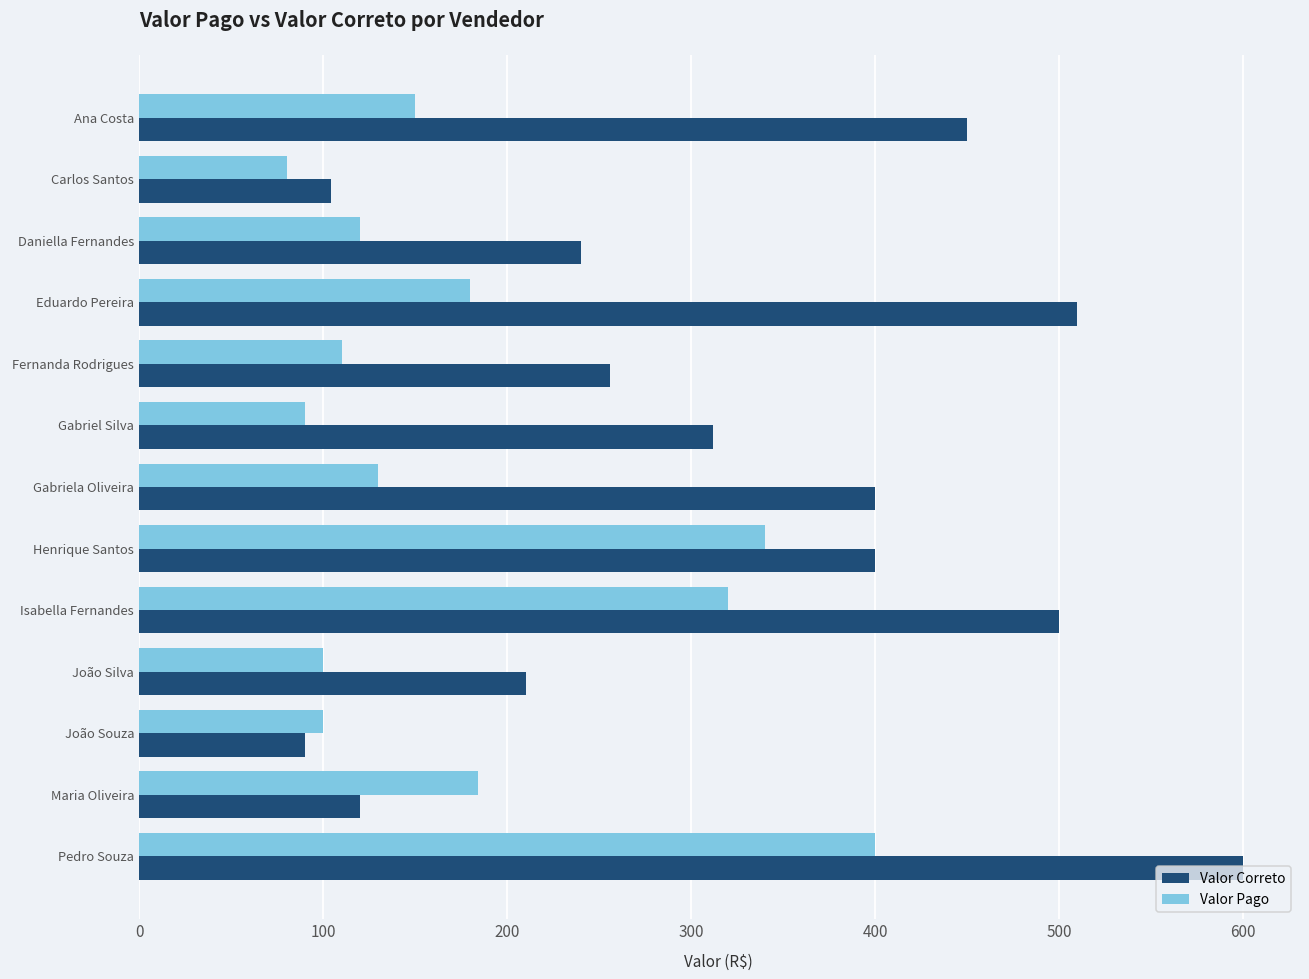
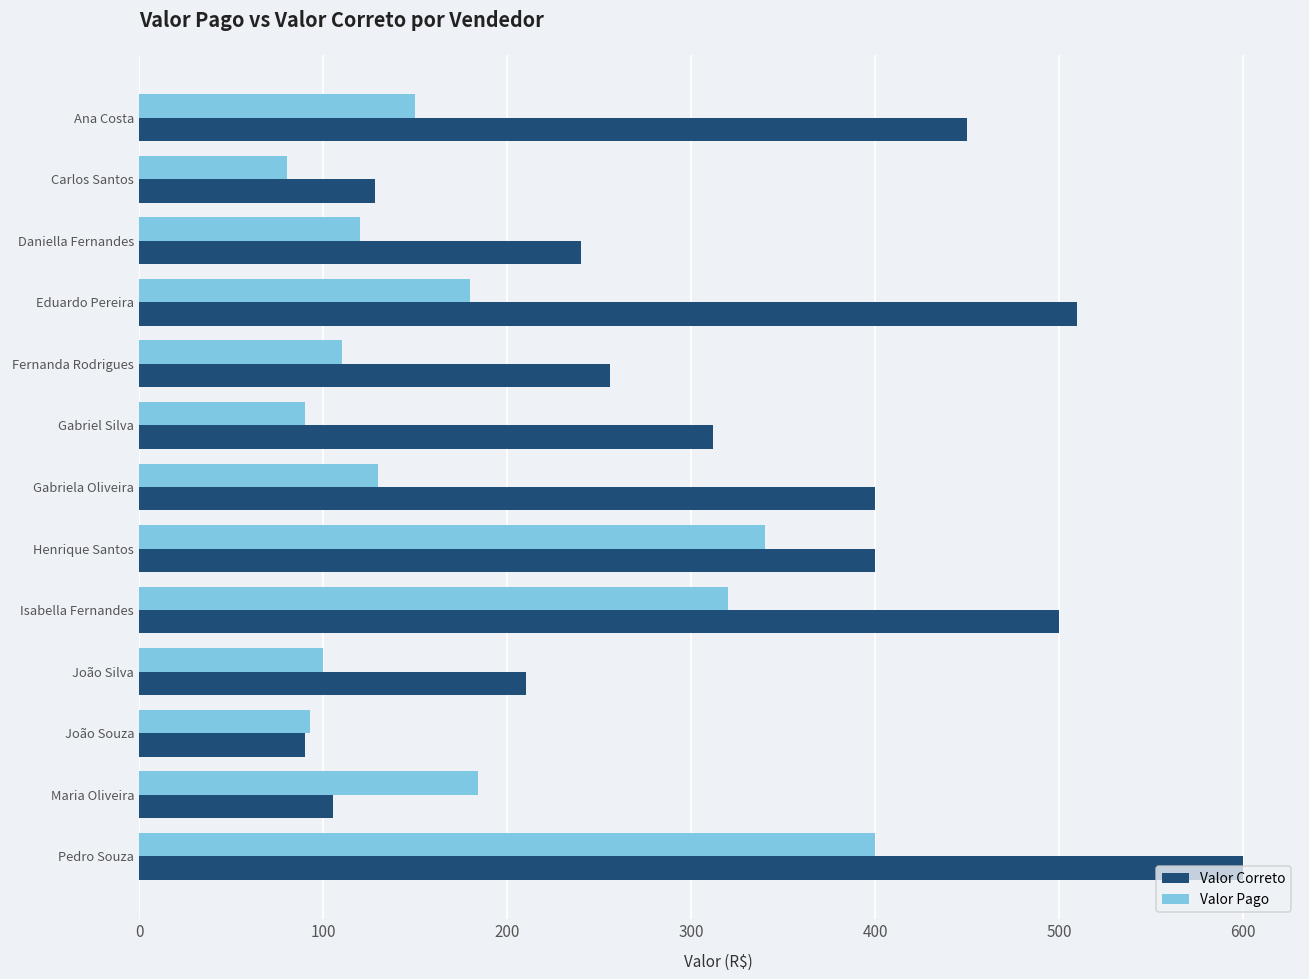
Valor Correto, Carlos Santos: 104 -> 128
Valor Pago, João Souza: 100 -> 93
Valor Correto, Maria Oliveira: 120 -> 105
